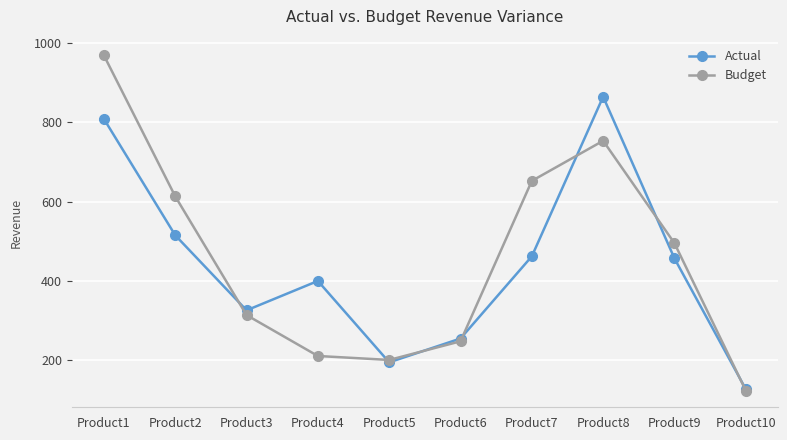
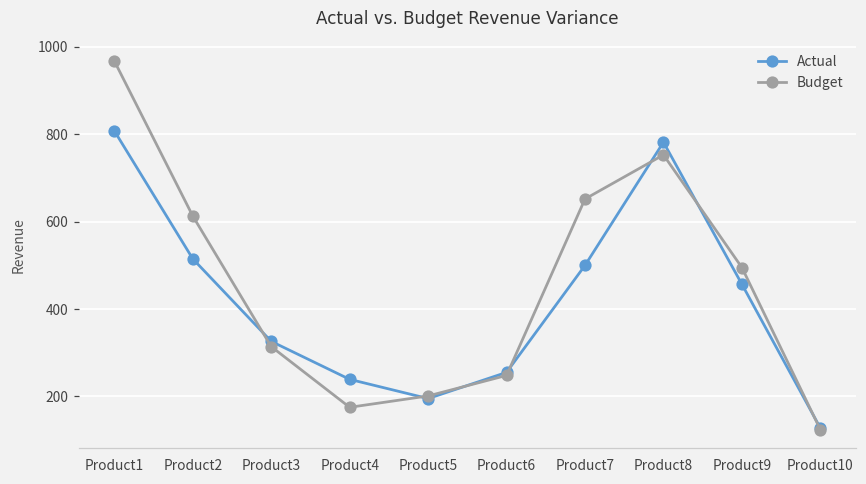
Actual, Product4: 400 -> 240
Budget, Product4: 210 -> 180
Actual, Product7: 460 -> 500
Actual, Product8: 860 -> 780
